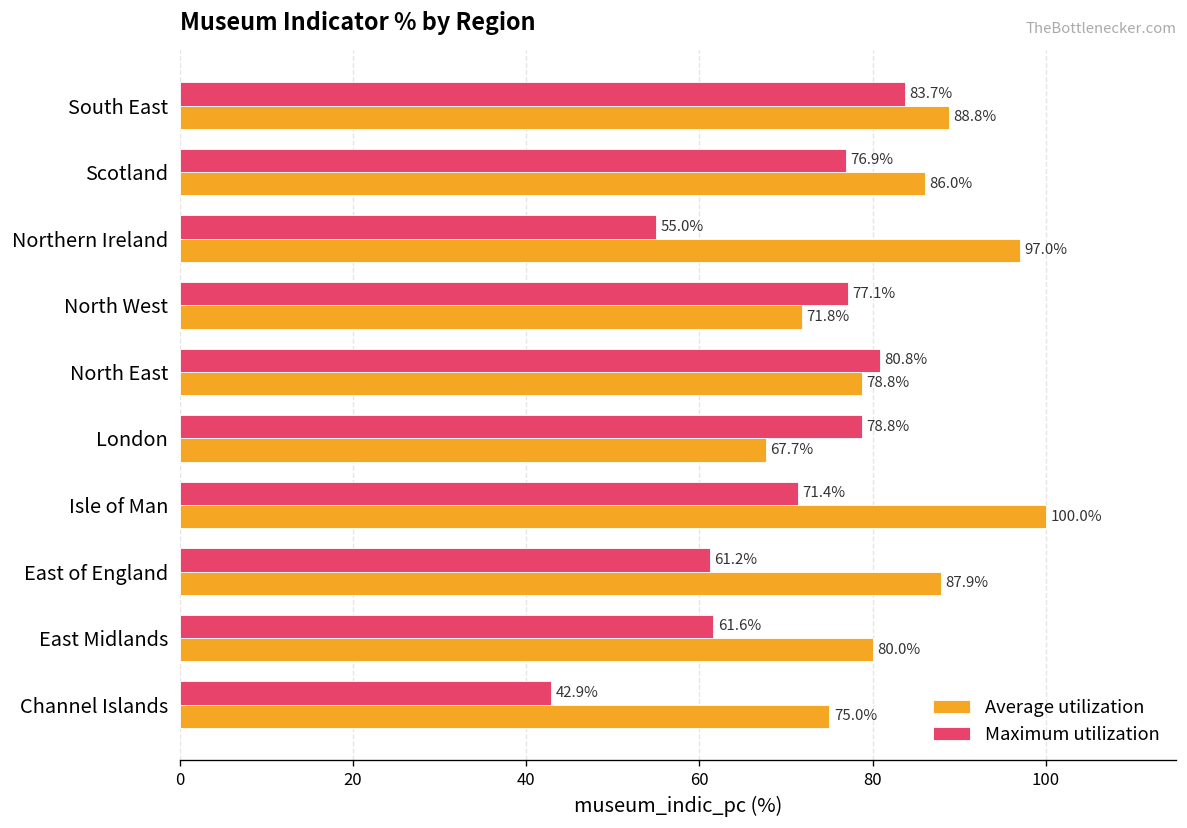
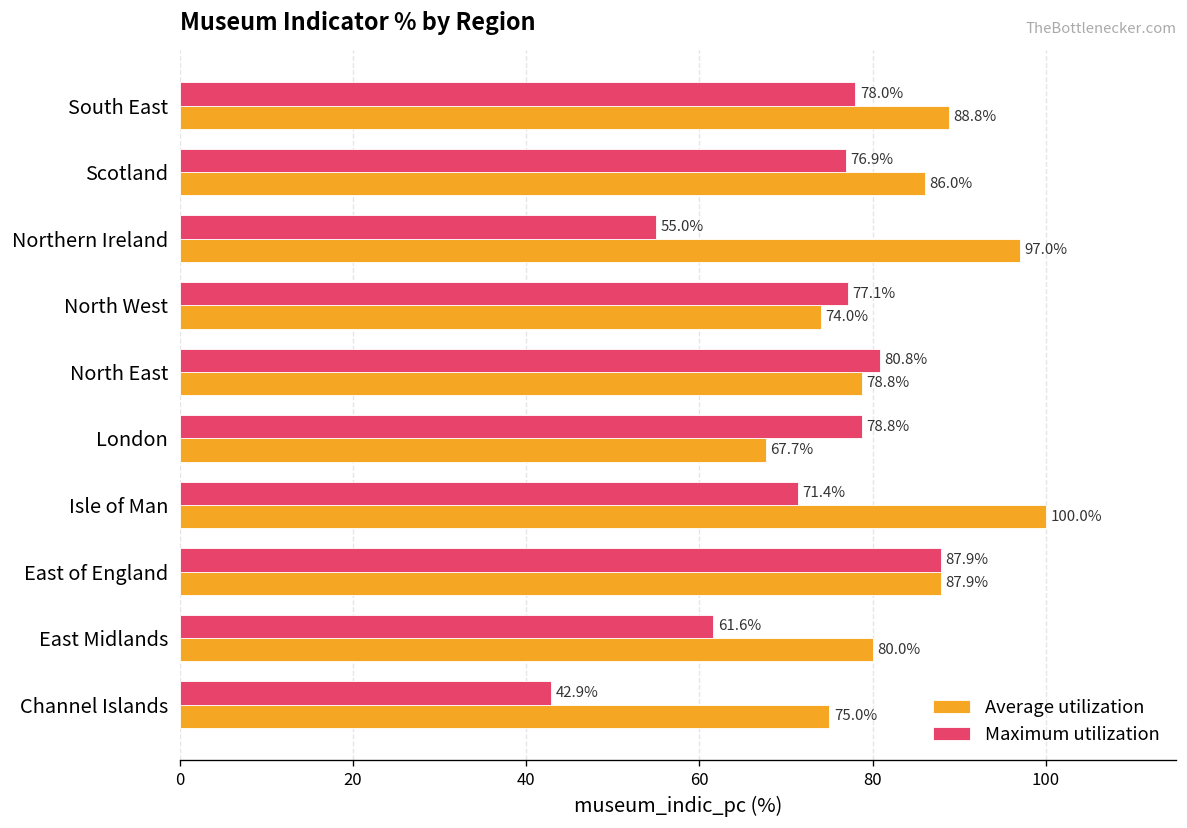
Maximum utilization, South East: 83.7% -> 78.0%
Average utilization, North West: 71.8% -> 74.0%
Maximum utilization, East of England: 61.2% -> 87.9%
